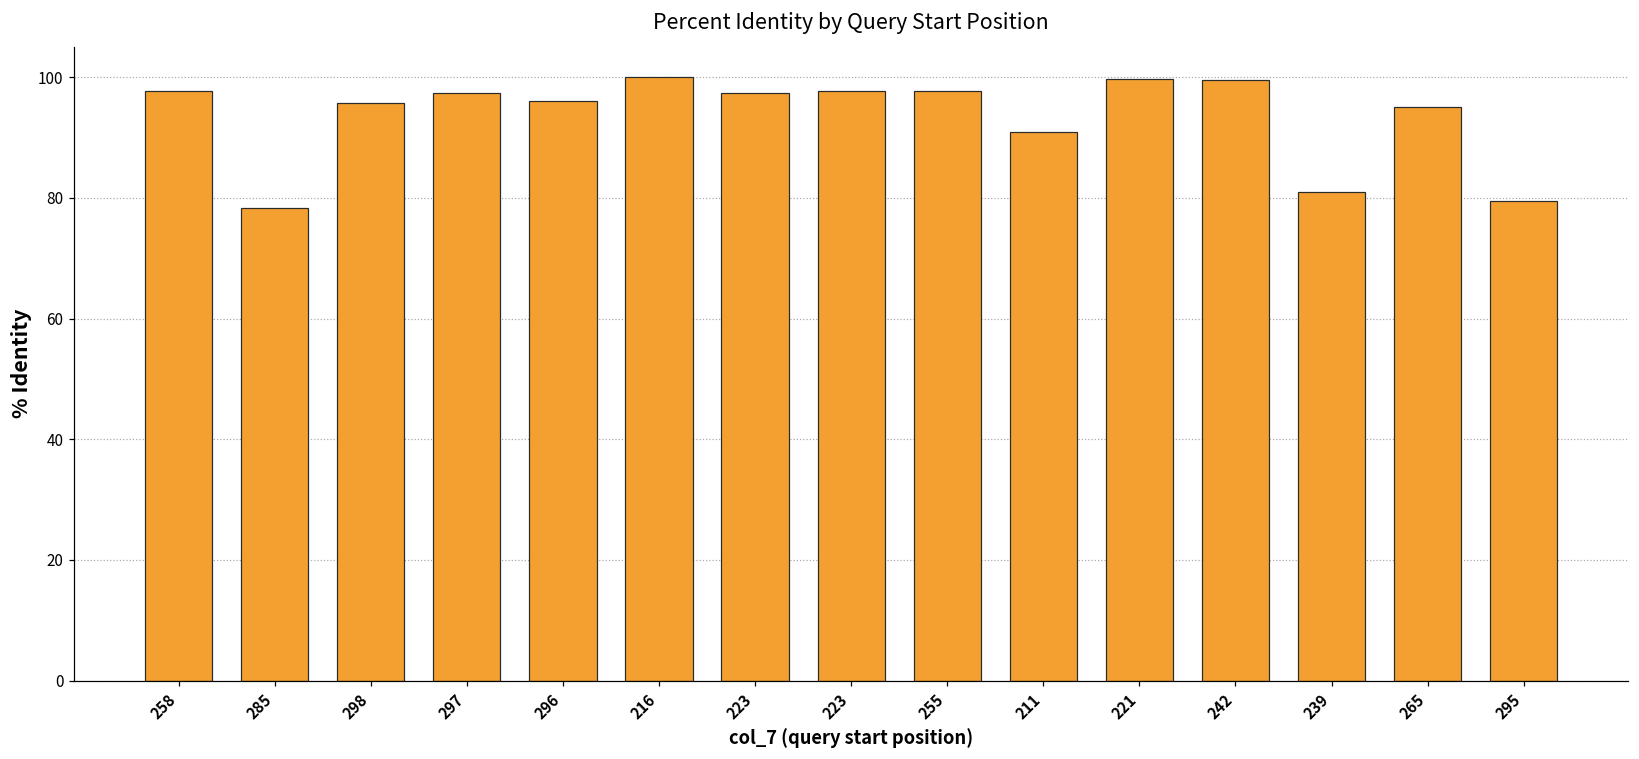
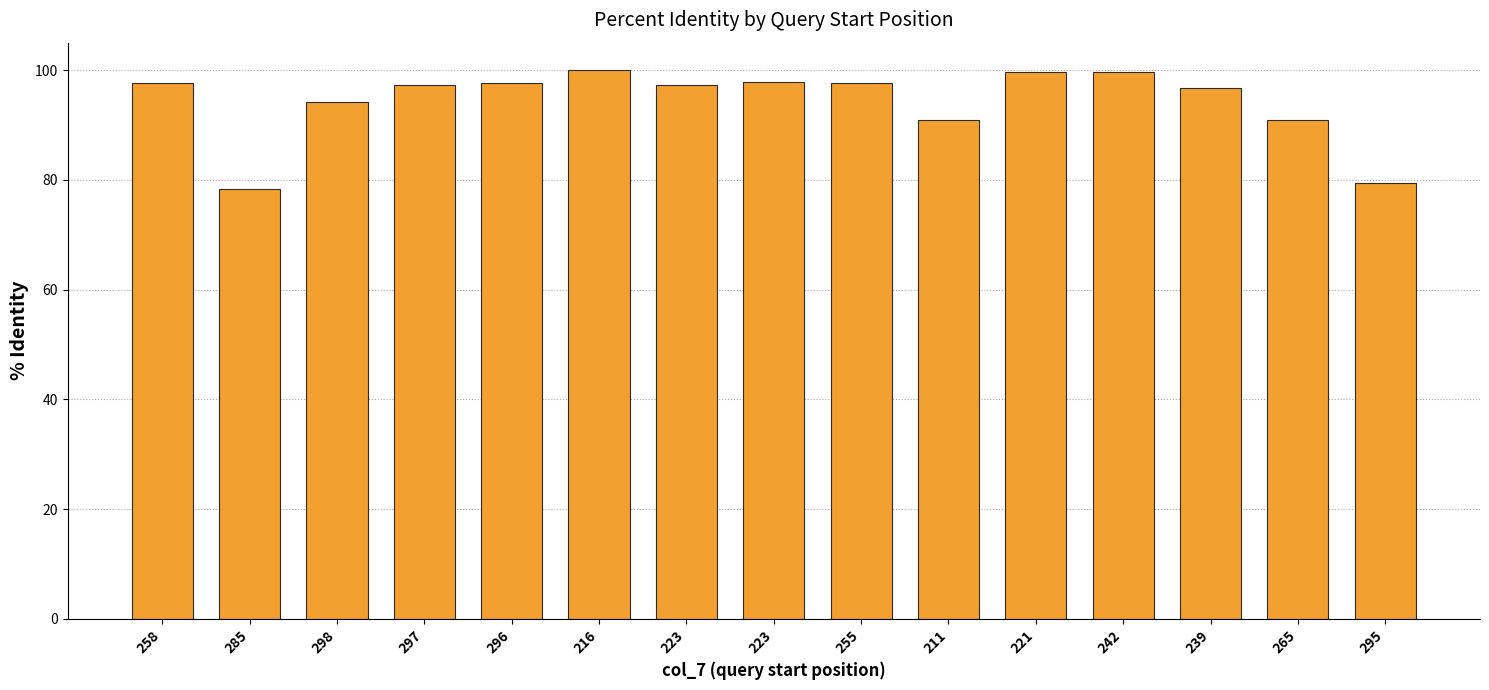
298: 96 -> 94
296: 96 -> 98
239: 81 -> 97
265: 95 -> 91
